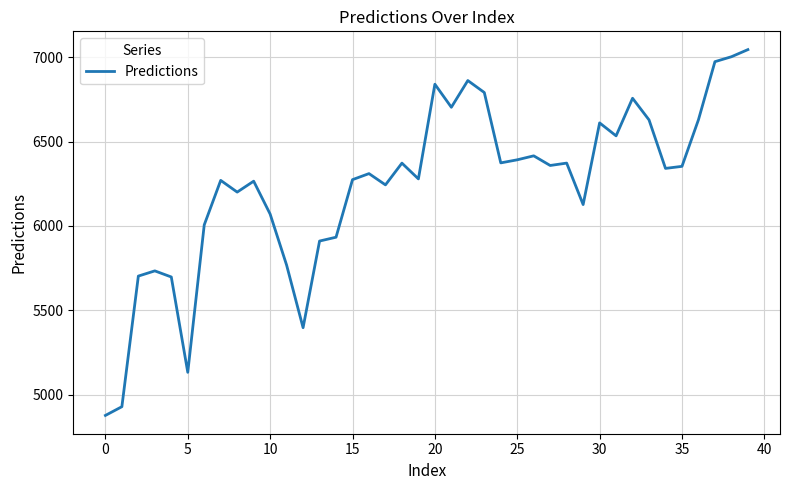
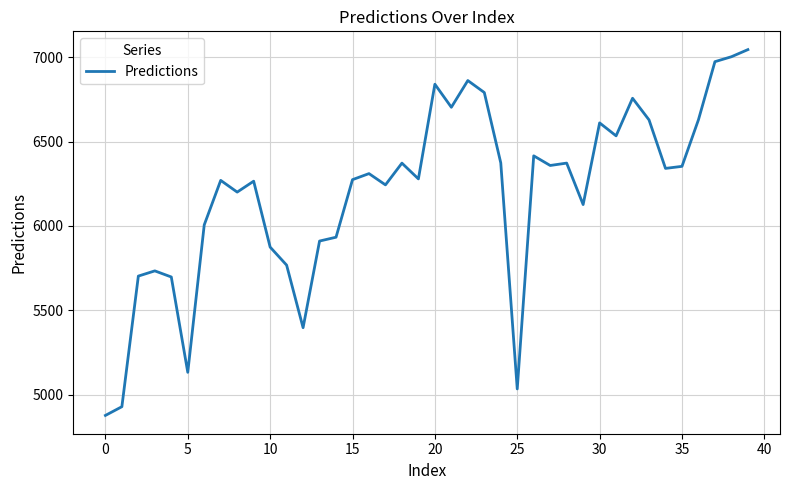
10: 6070 -> 5870
25: 6390 -> 5030
